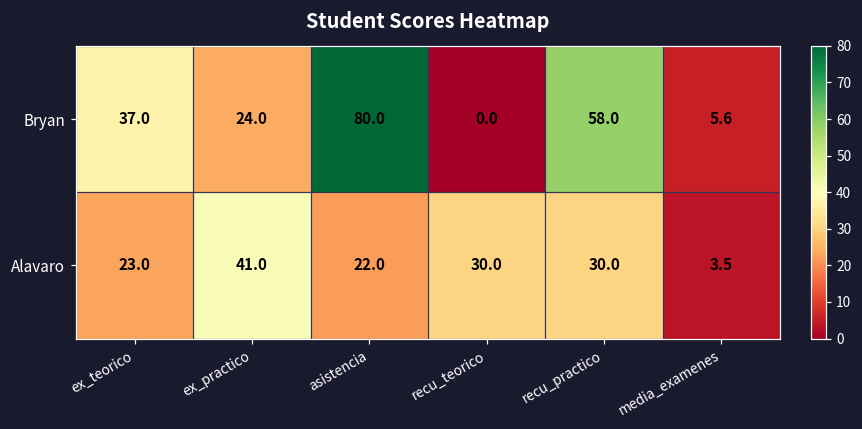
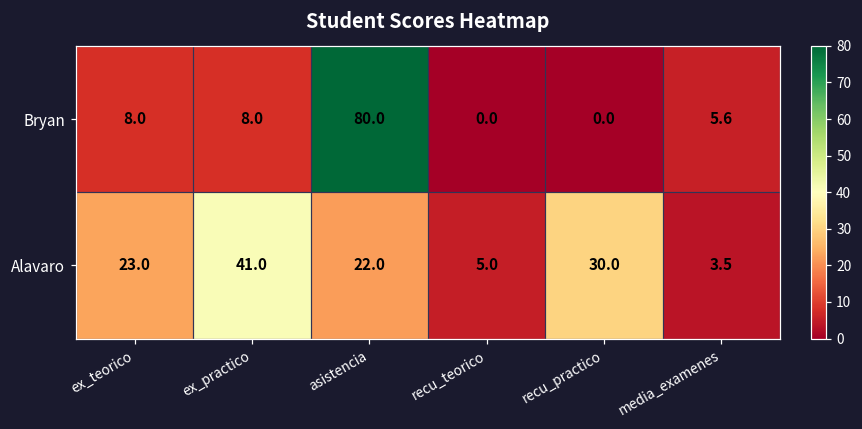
Bryan, ex_teorico: 37.0 -> 8.0
Bryan, ex_practico: 24.0 -> 8.0
Bryan, recu_practico: 58.0 -> 0.0
Alavaro, recu_teorico: 30.0 -> 5.0
